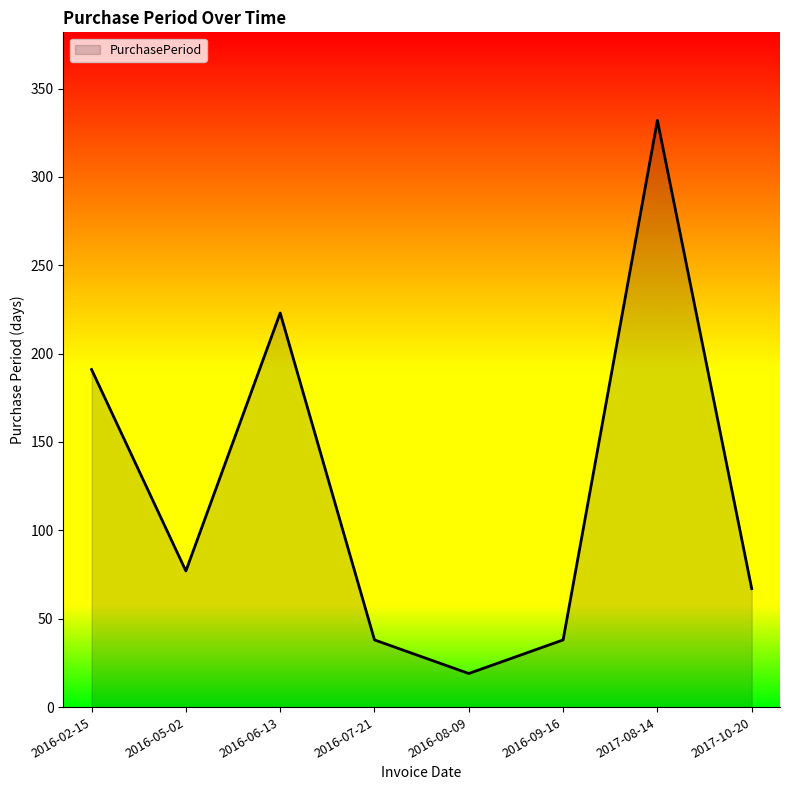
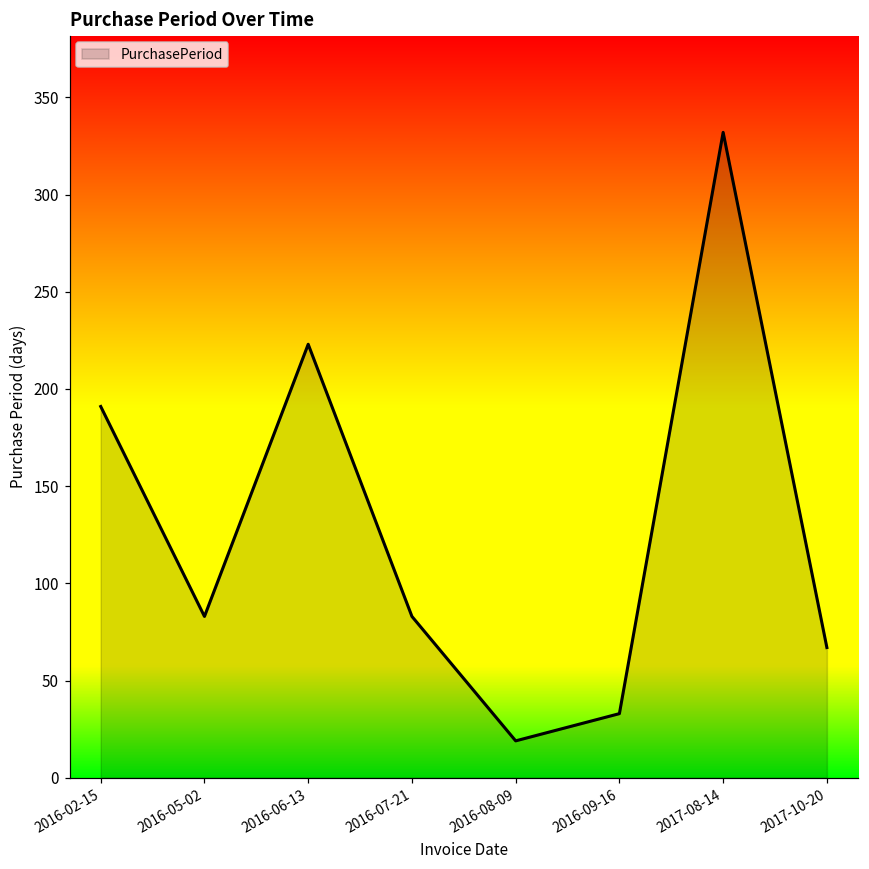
2016-05-02: 77 -> 83
2016-07-21: 38 -> 83
2016-09-16: 38 -> 33
